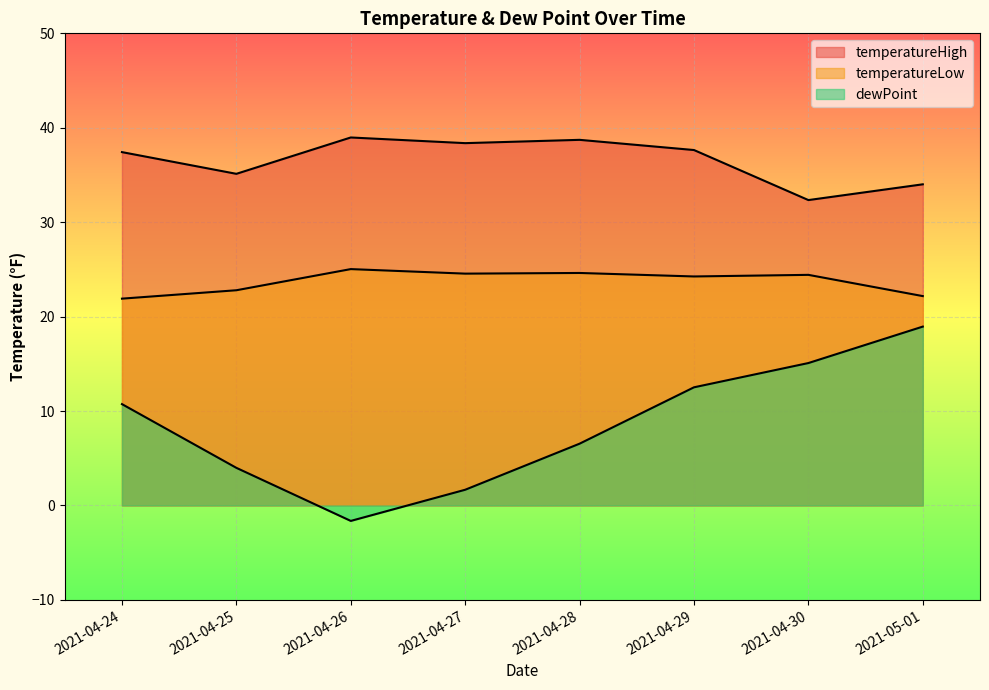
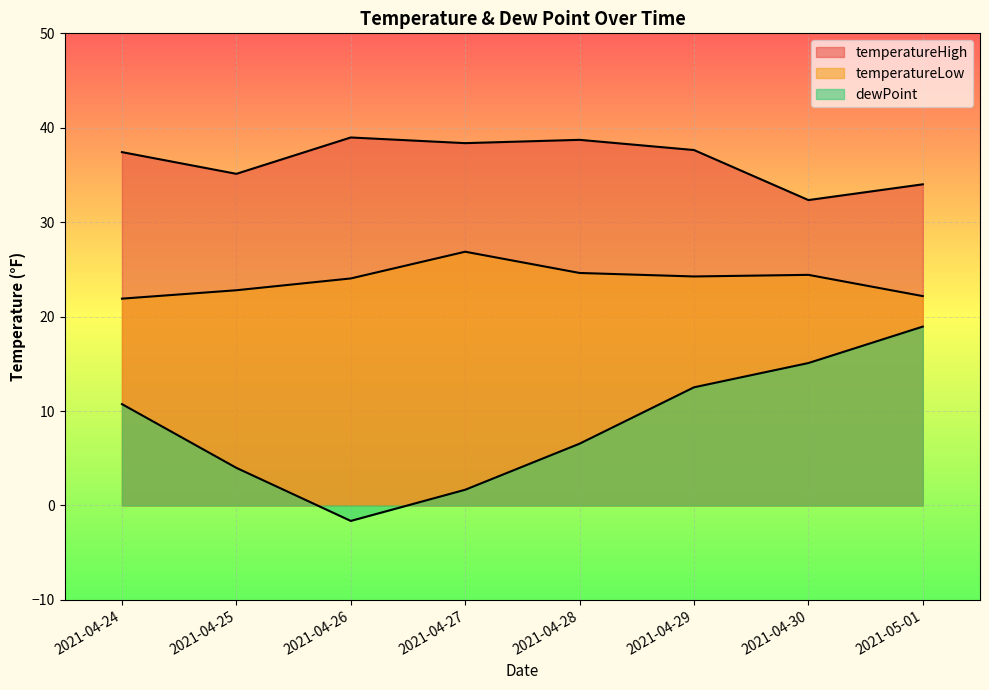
temperatureLow, 2021-04-26: 25 -> 24
temperatureLow, 2021-04-27: 25 -> 27
